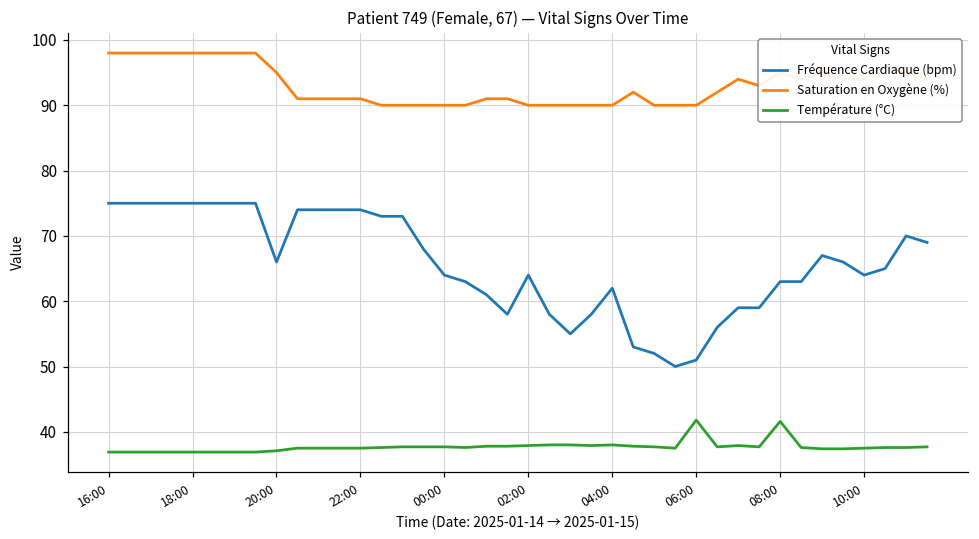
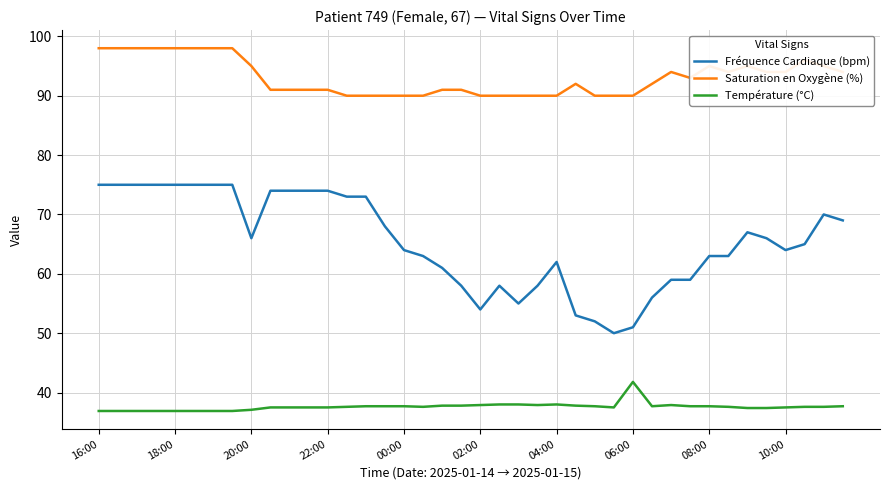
Fréquence Cardiaque (bpm), 02:00: 64 -> 54
Température (°C), 08:00: 42 -> 38
